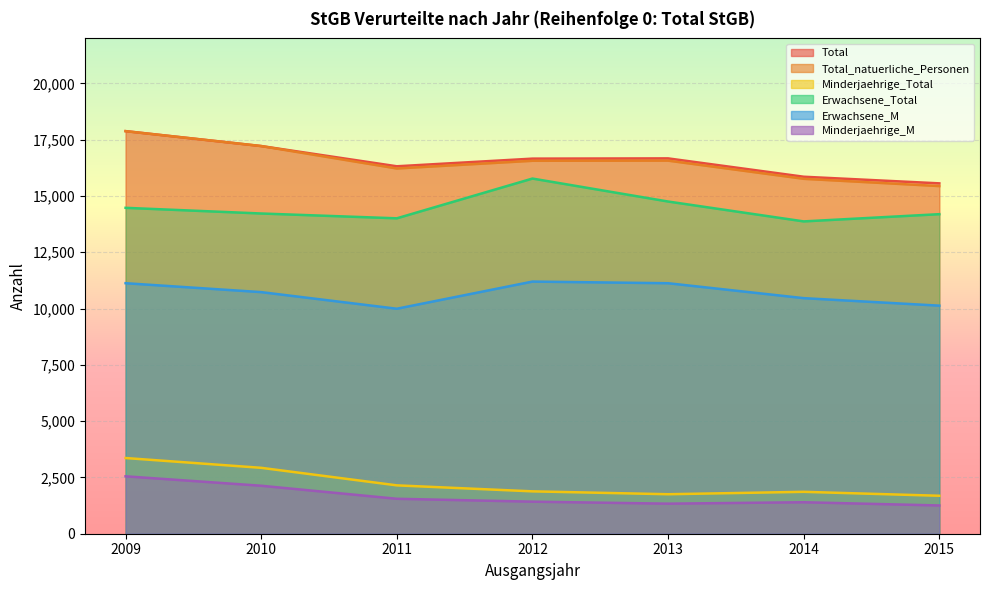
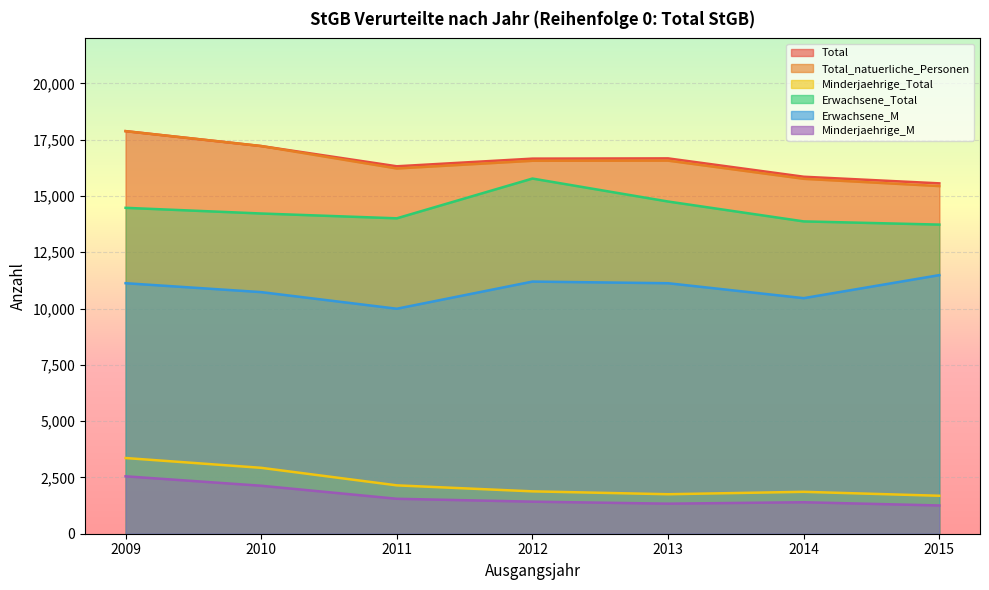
Erwachsene_Total, 2015: 14,200 -> 13,700
Erwachsene_M, 2015: 10,100 -> 11,500
